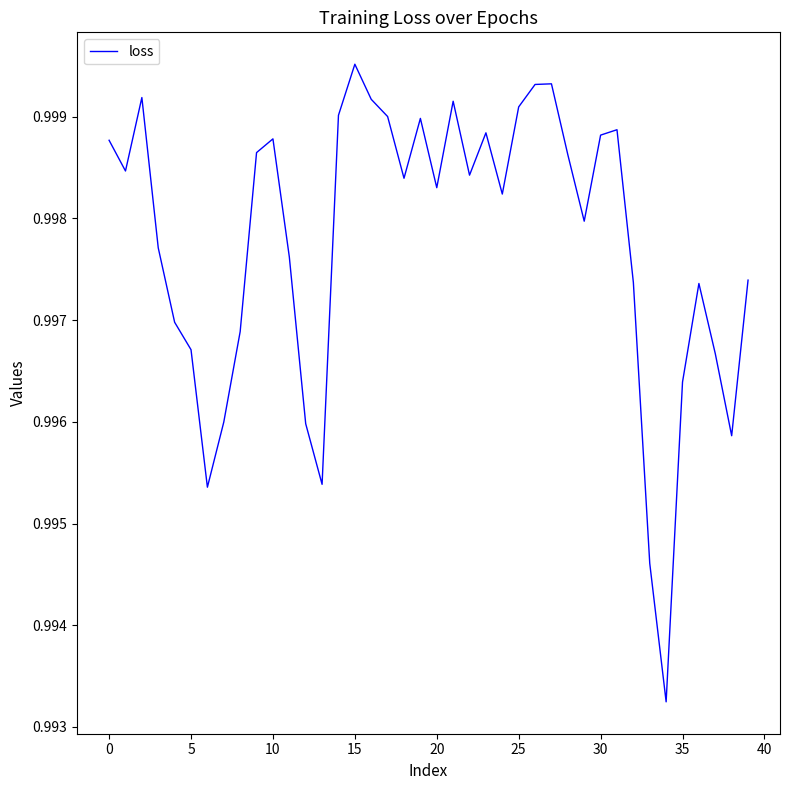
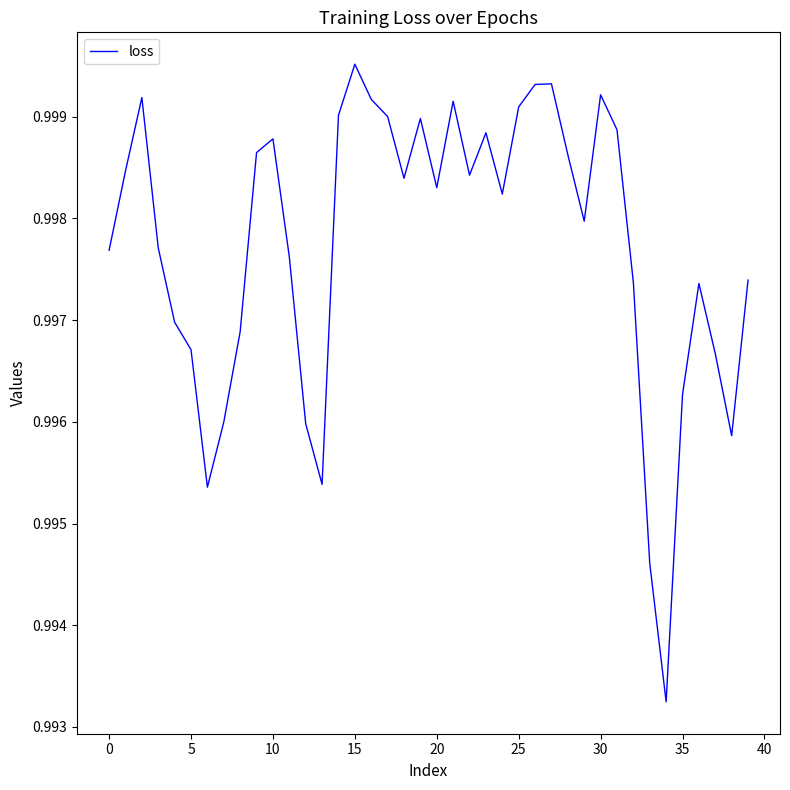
0: 0.99877 -> 0.99769
30: 0.99882 -> 0.99921
35: 0.99639 -> 0.99627
